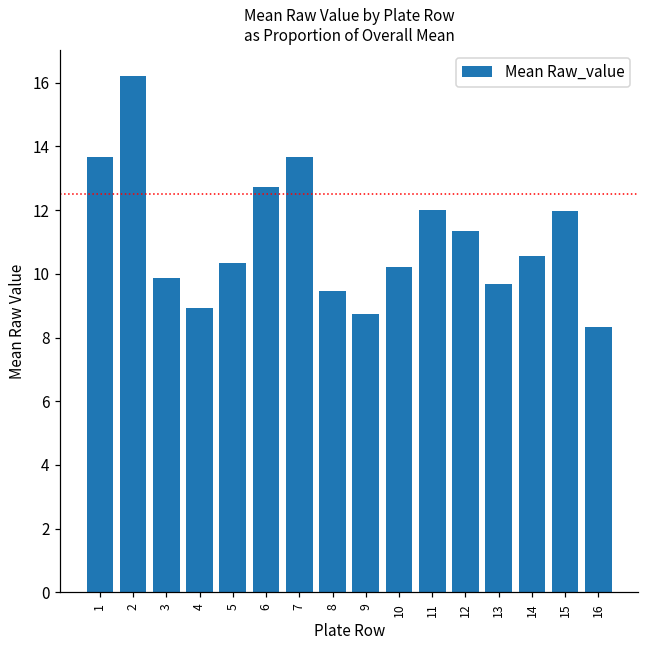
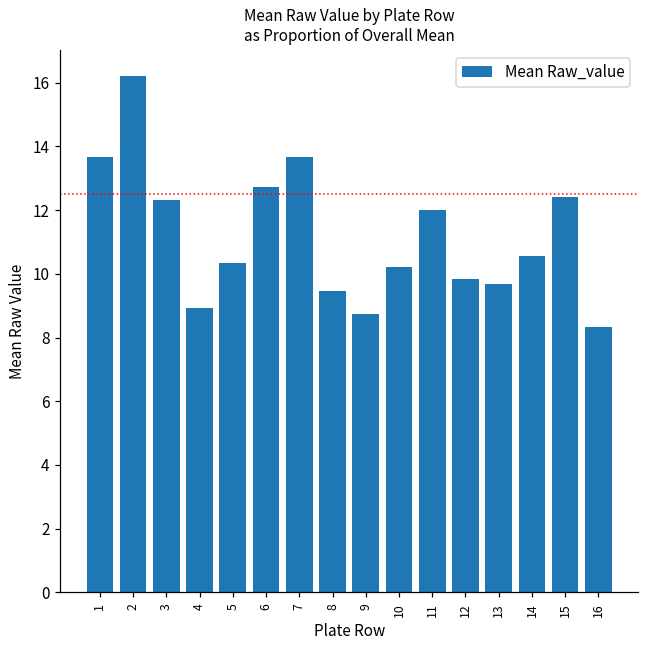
3: 9.9 -> 12.3
12: 11.3 -> 9.9
15: 12.0 -> 12.4
